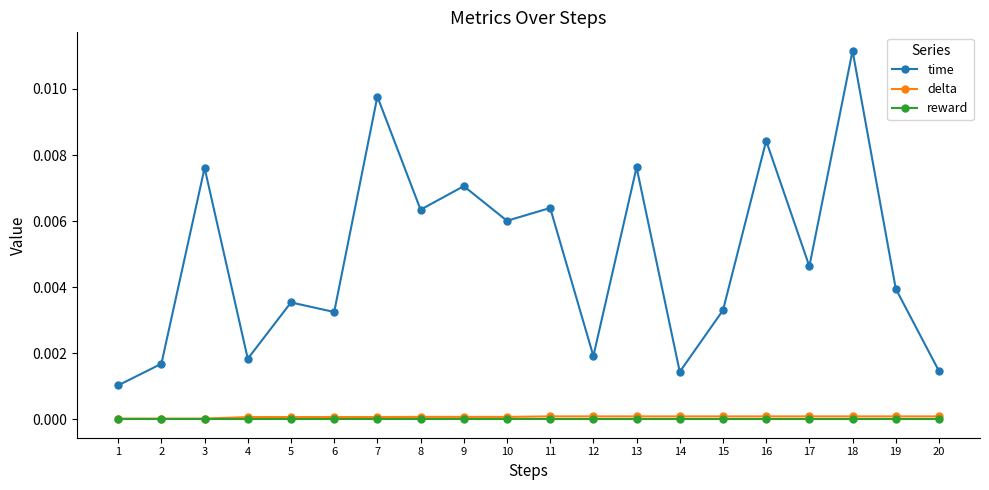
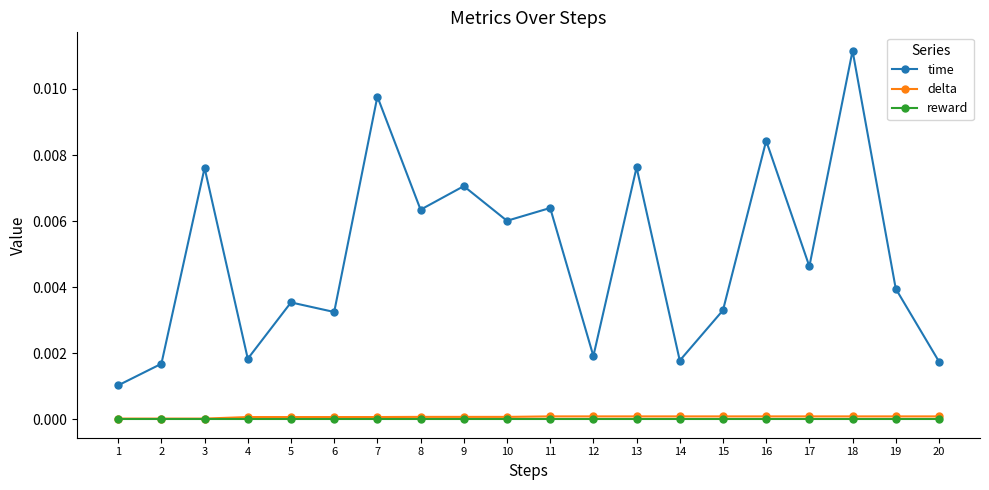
time, 14: 0.0014 -> 0.0018
time, 20: 0.0015 -> 0.0017
